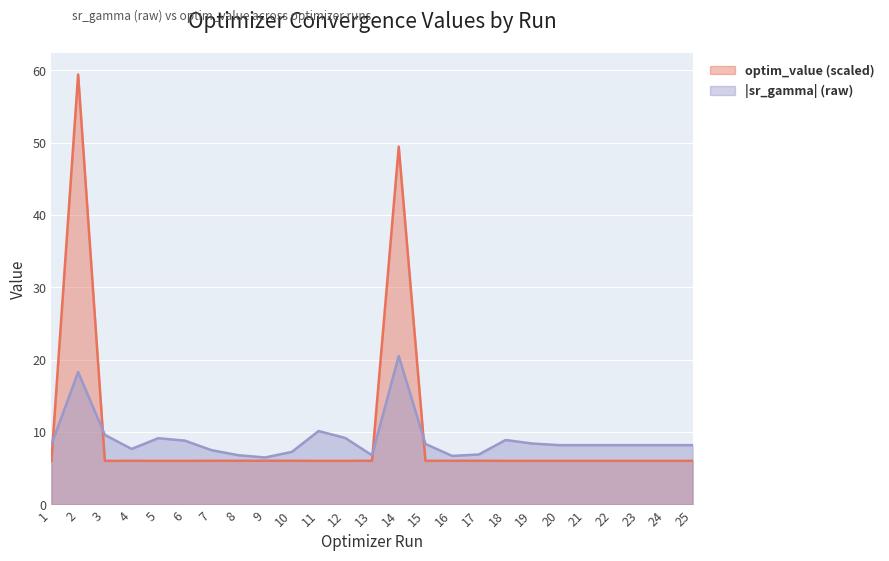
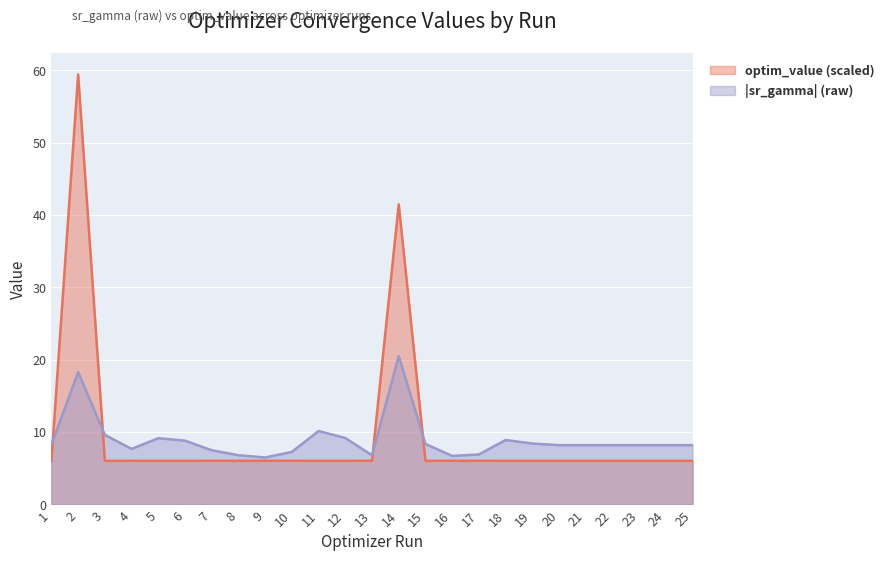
optim_value (scaled), 14: 49 -> 41
